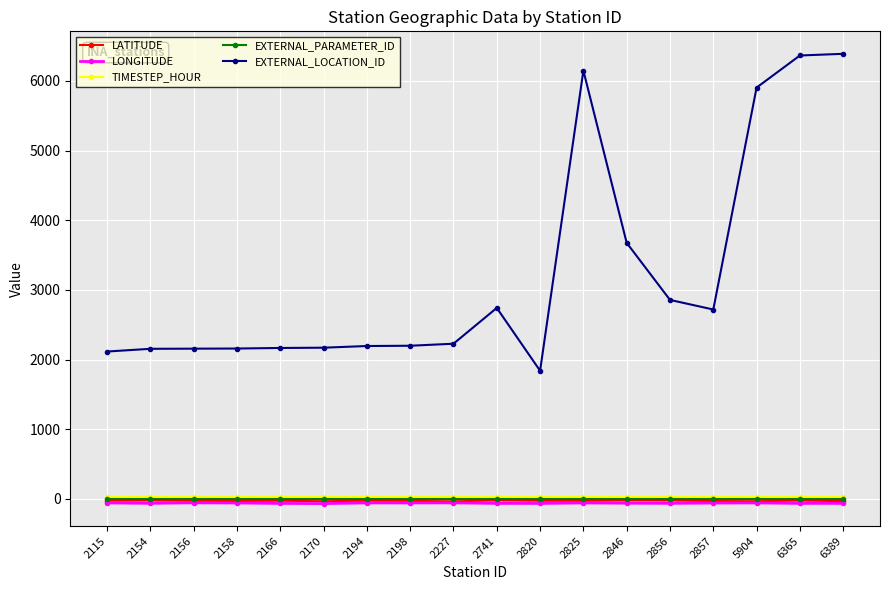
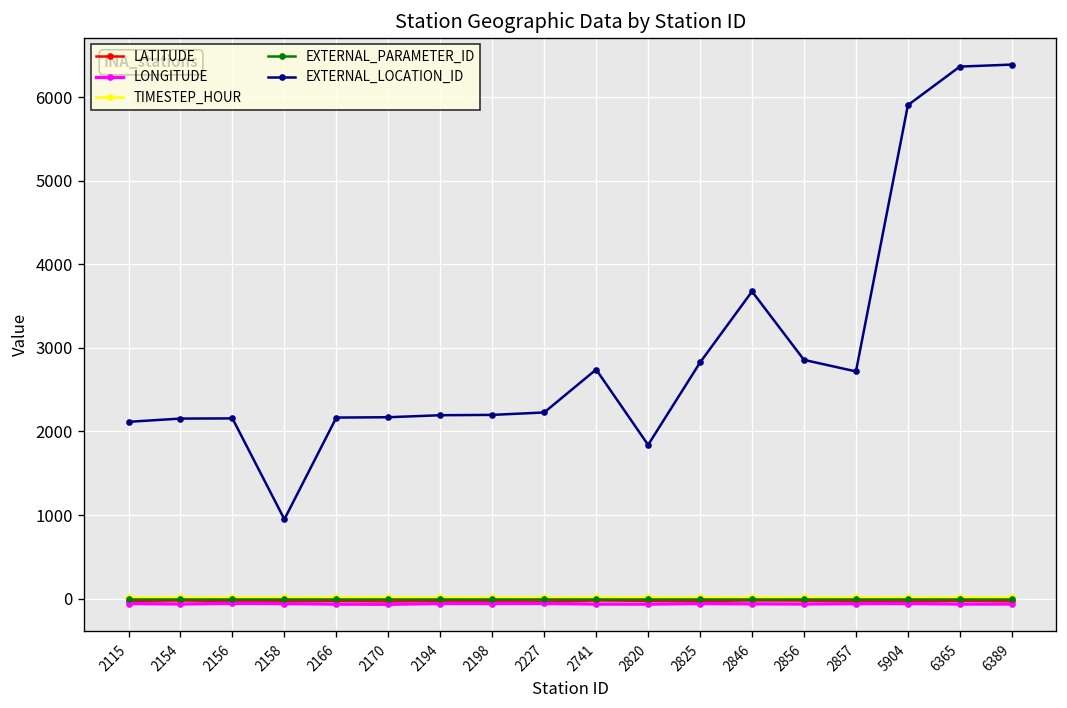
EXTERNAL_LOCATION_ID, 2158: 2200 -> 900
EXTERNAL_LOCATION_ID, 2825: 6100 -> 2800
